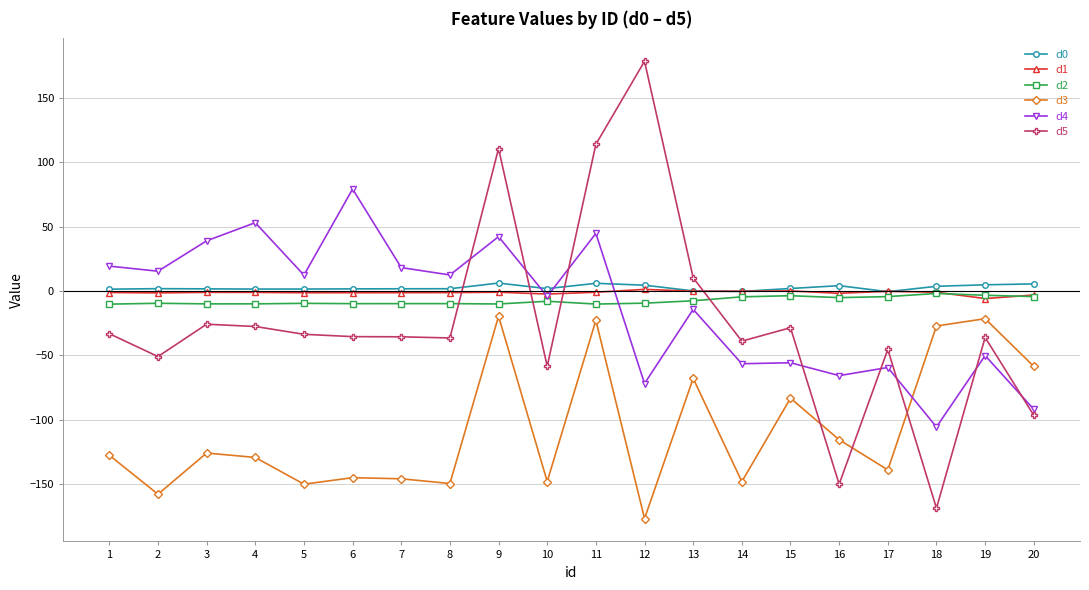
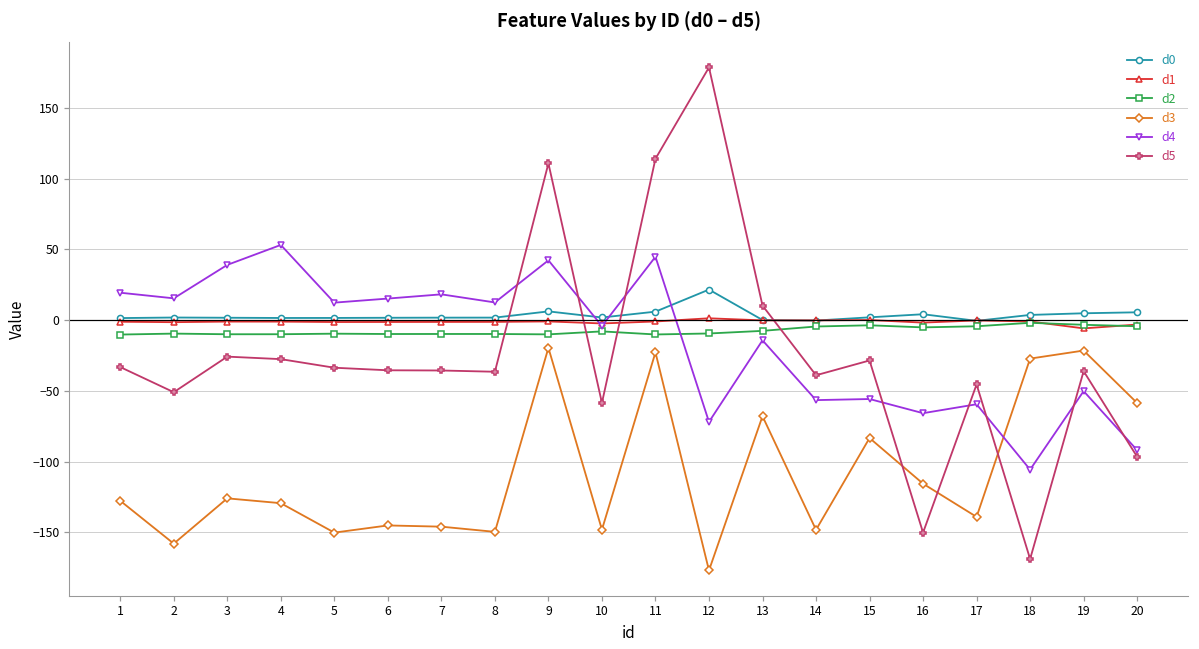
d4, 6: 79 -> 15
d0, 12: 5 -> 22
